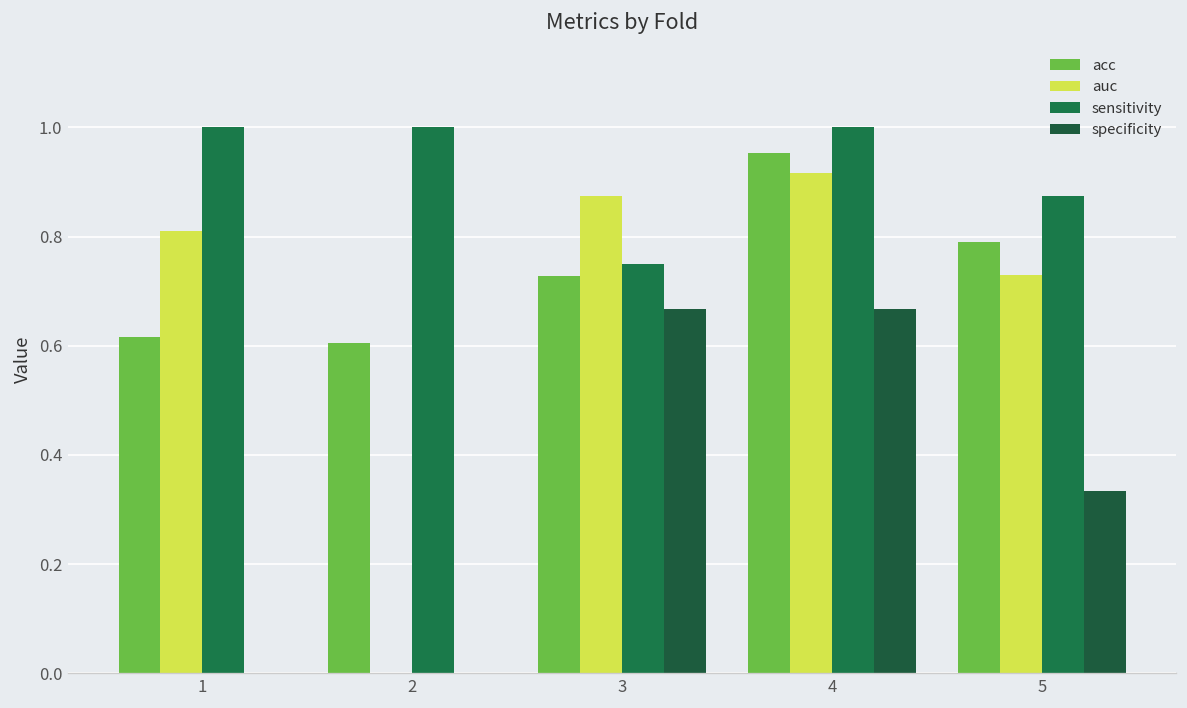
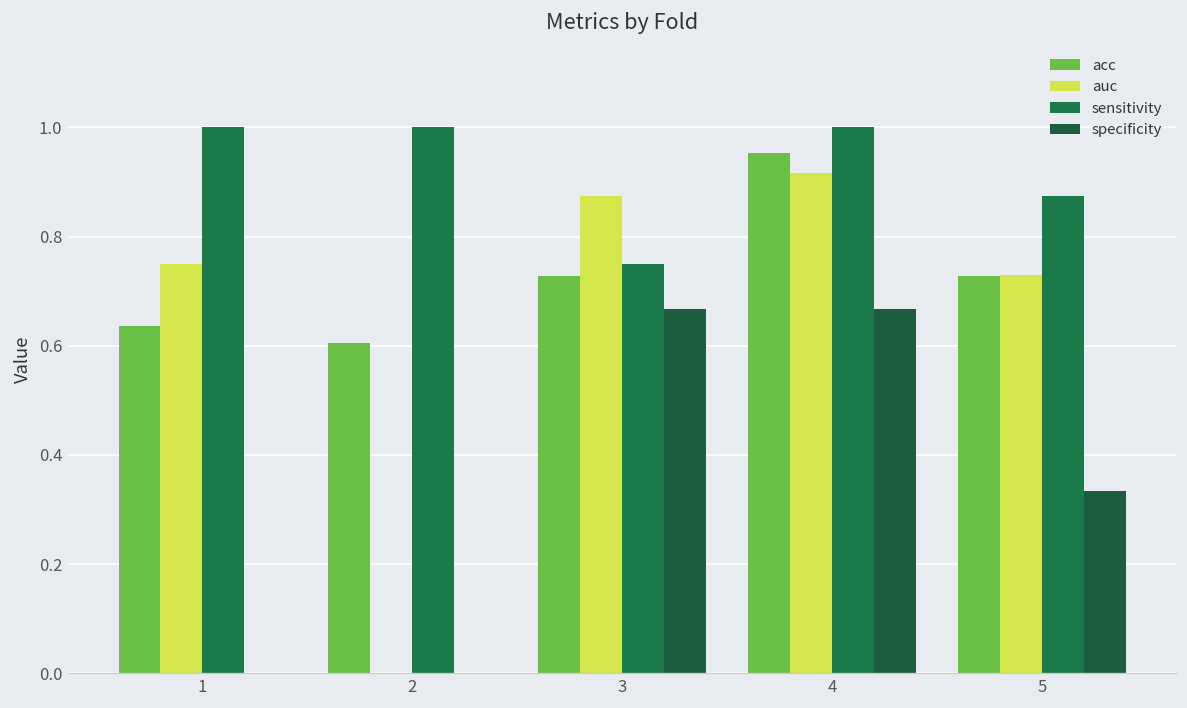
acc, 1: 0.62 -> 0.64
auc, 1: 0.81 -> 0.75
acc, 5: 0.79 -> 0.73
